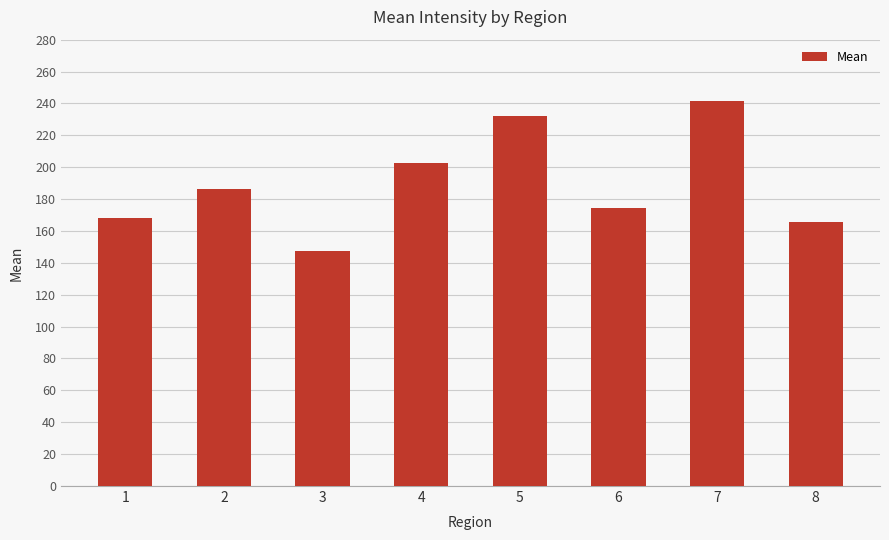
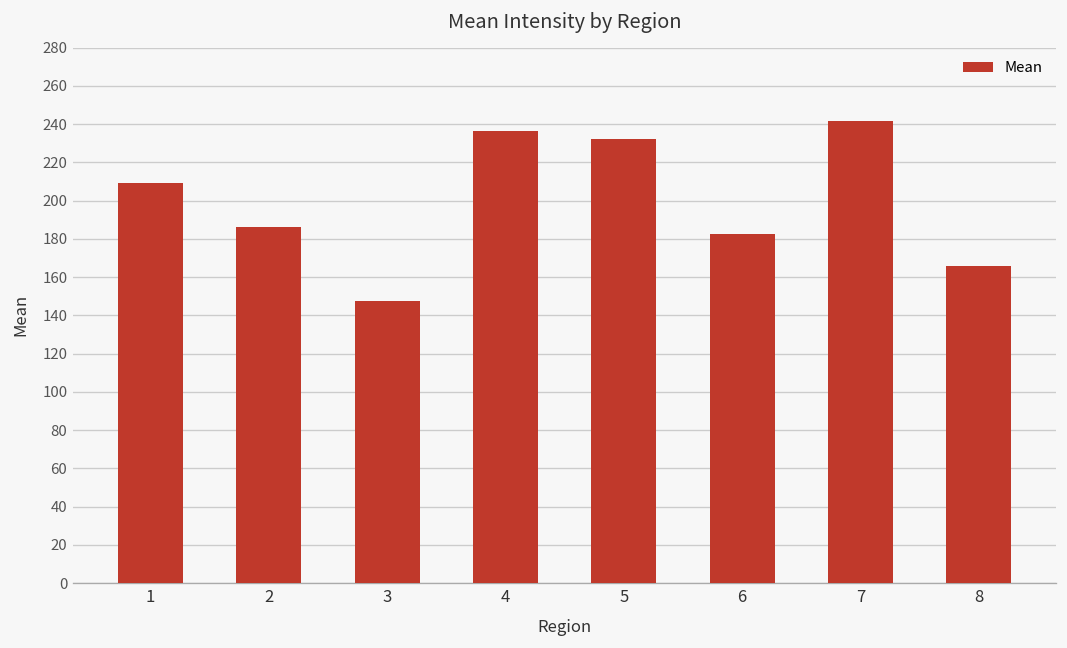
1: 168 -> 209
4: 203 -> 236
6: 175 -> 182
